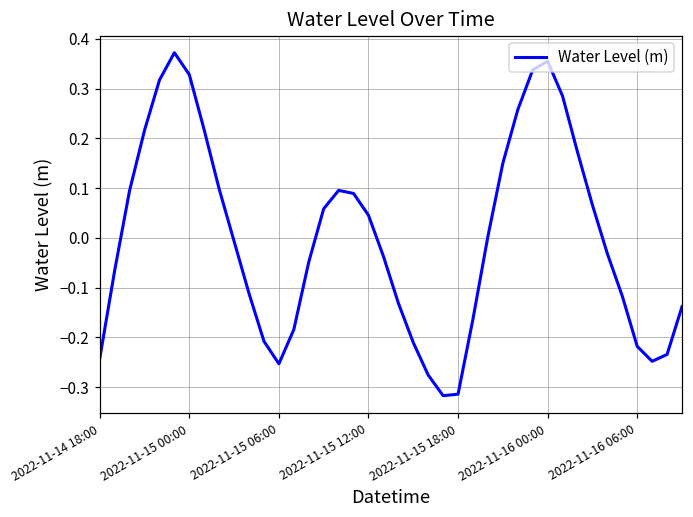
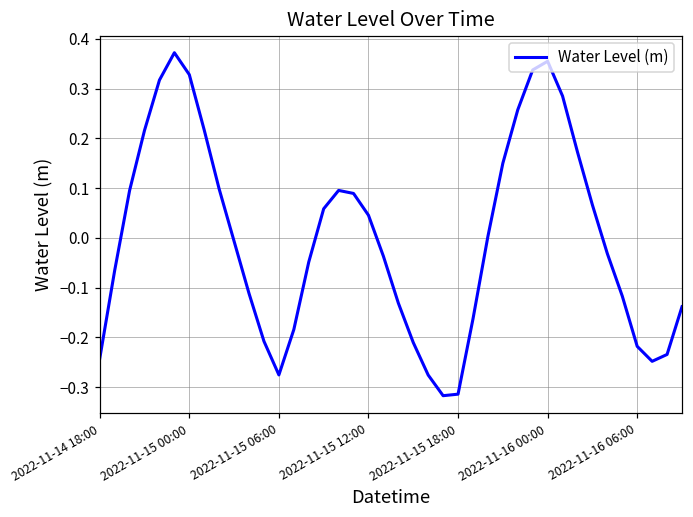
2022-11-15 06:00: -0.25 -> -0.28
